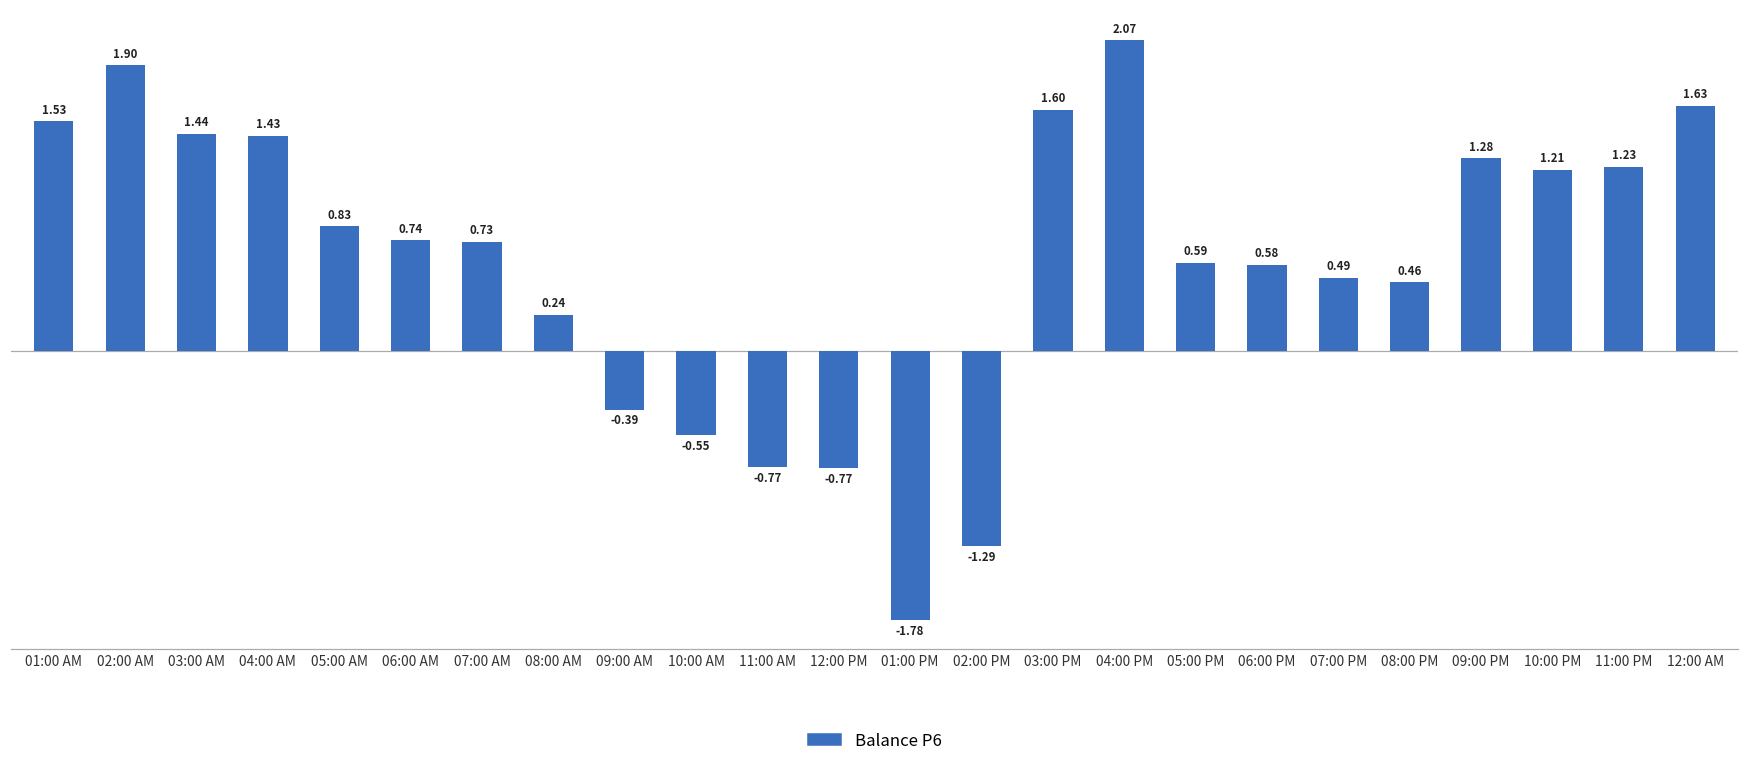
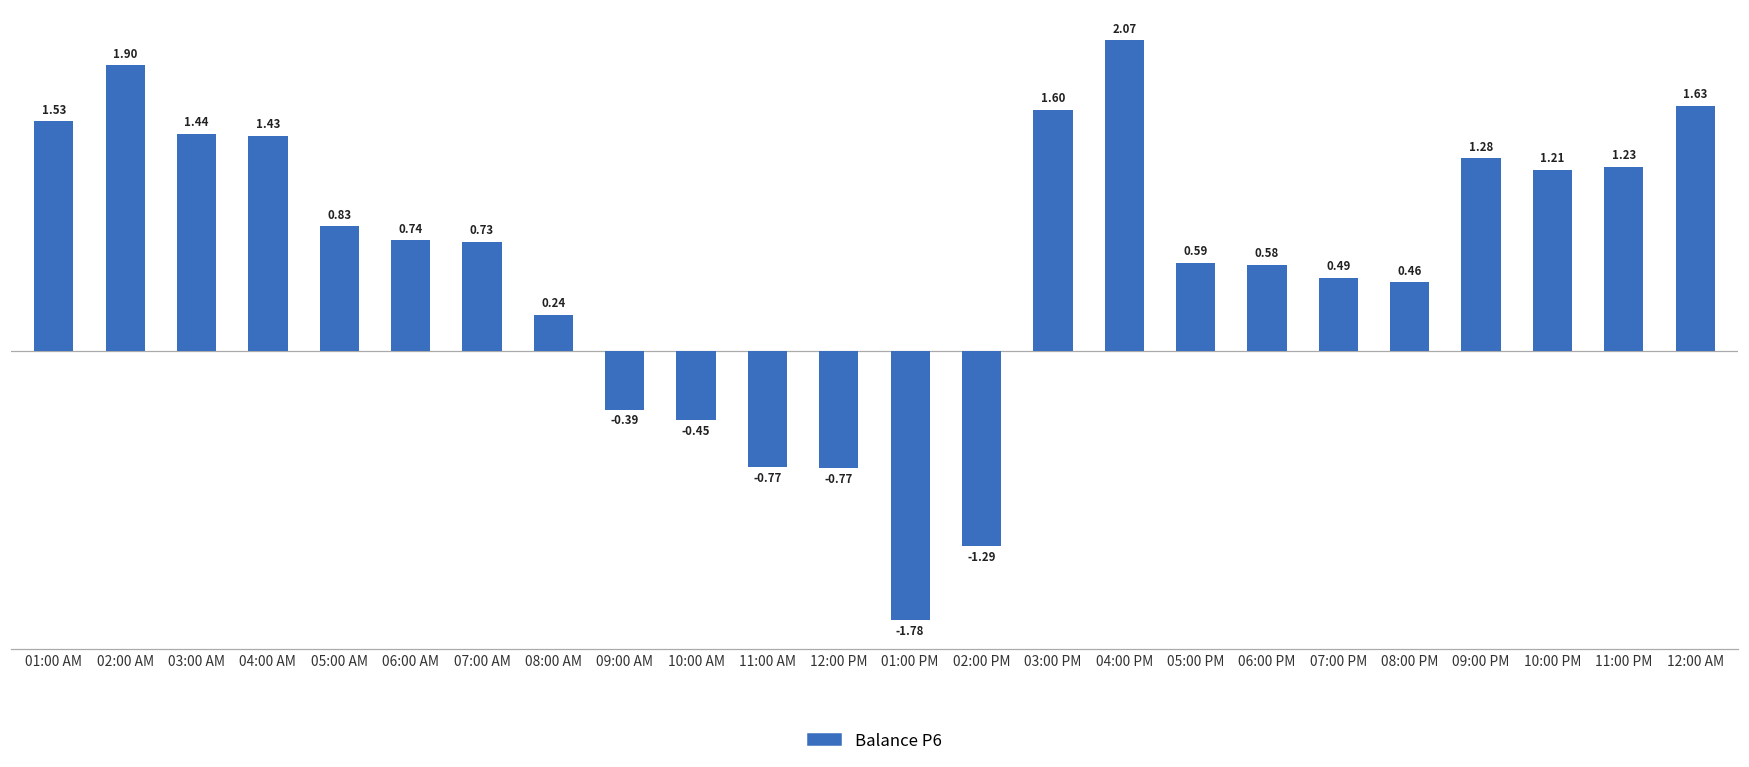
10:00 AM: -0.55 -> -0.45
